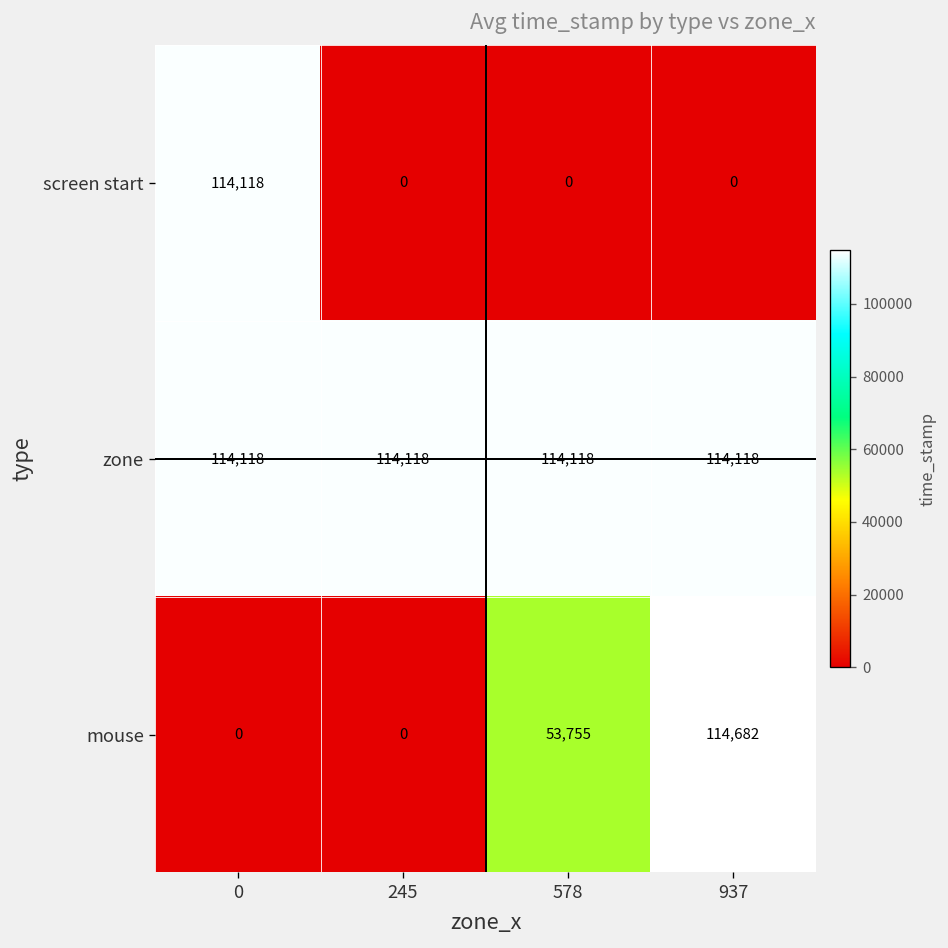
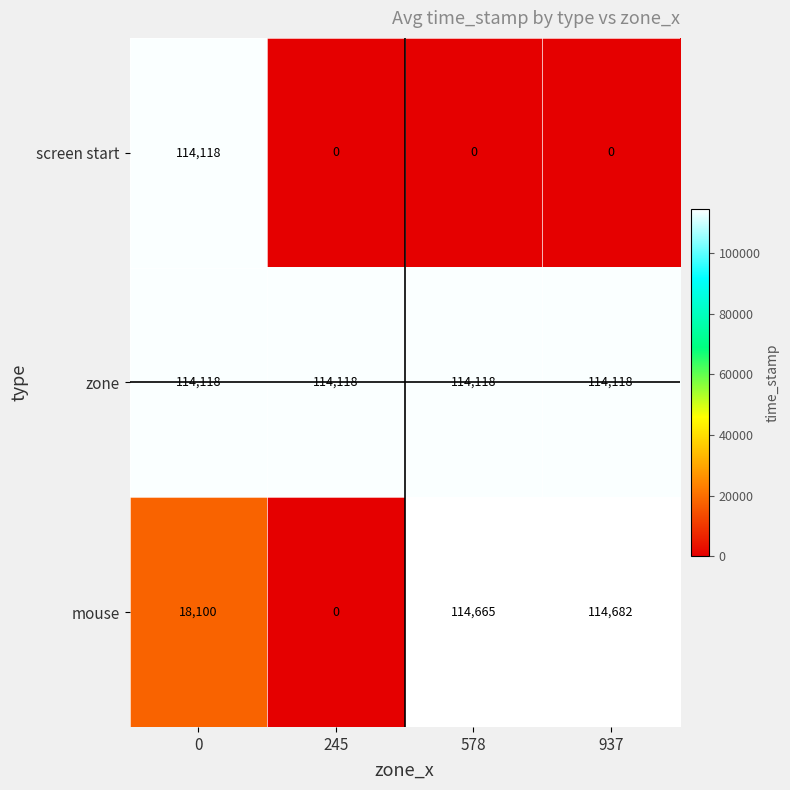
mouse, 0: 0 -> 18,100
mouse, 578: 53,755 -> 114,665
